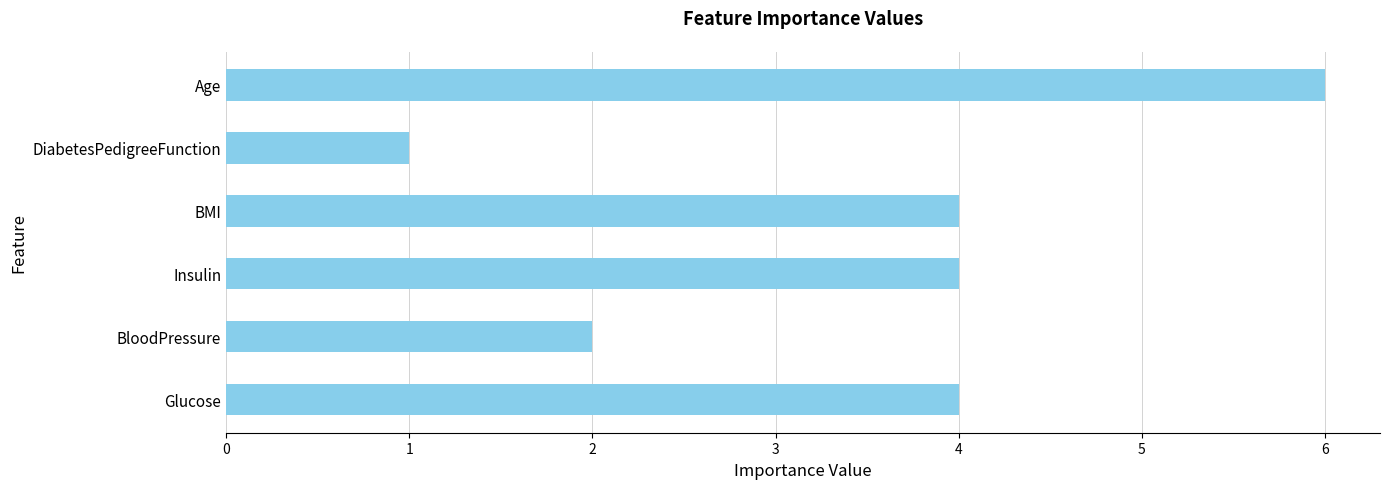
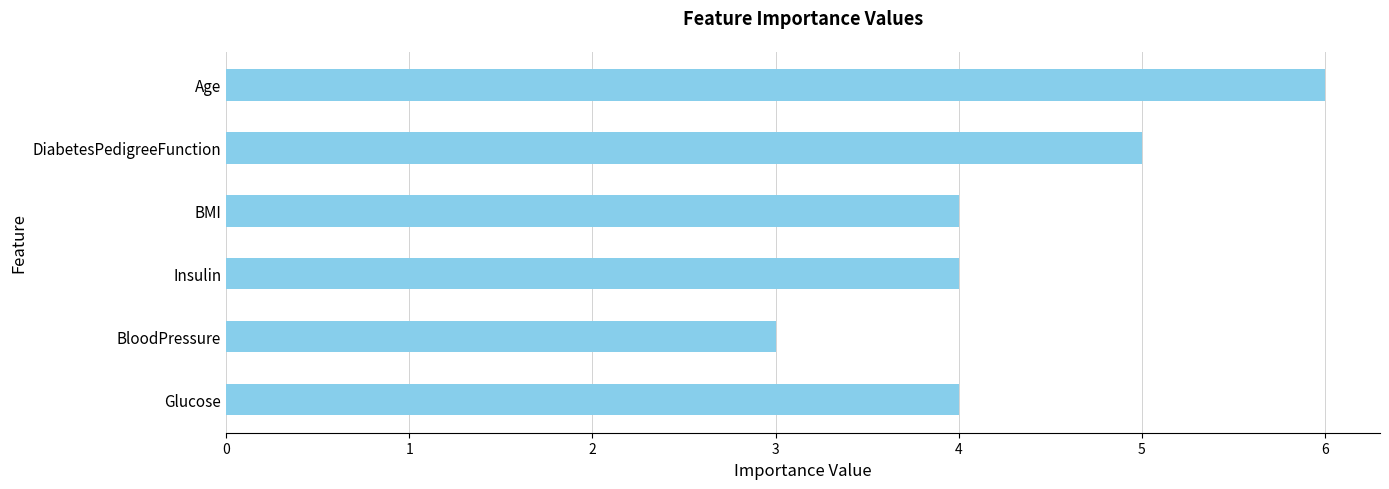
DiabetesPedigreeFunction: 1 -> 5
BloodPressure: 2 -> 3
